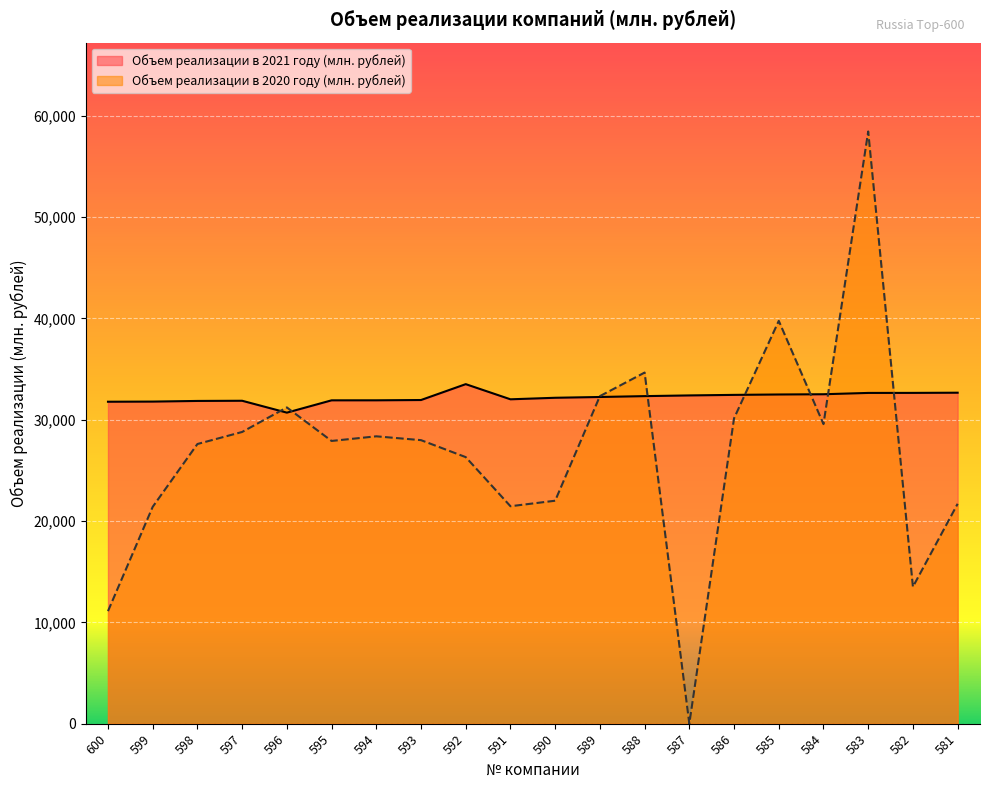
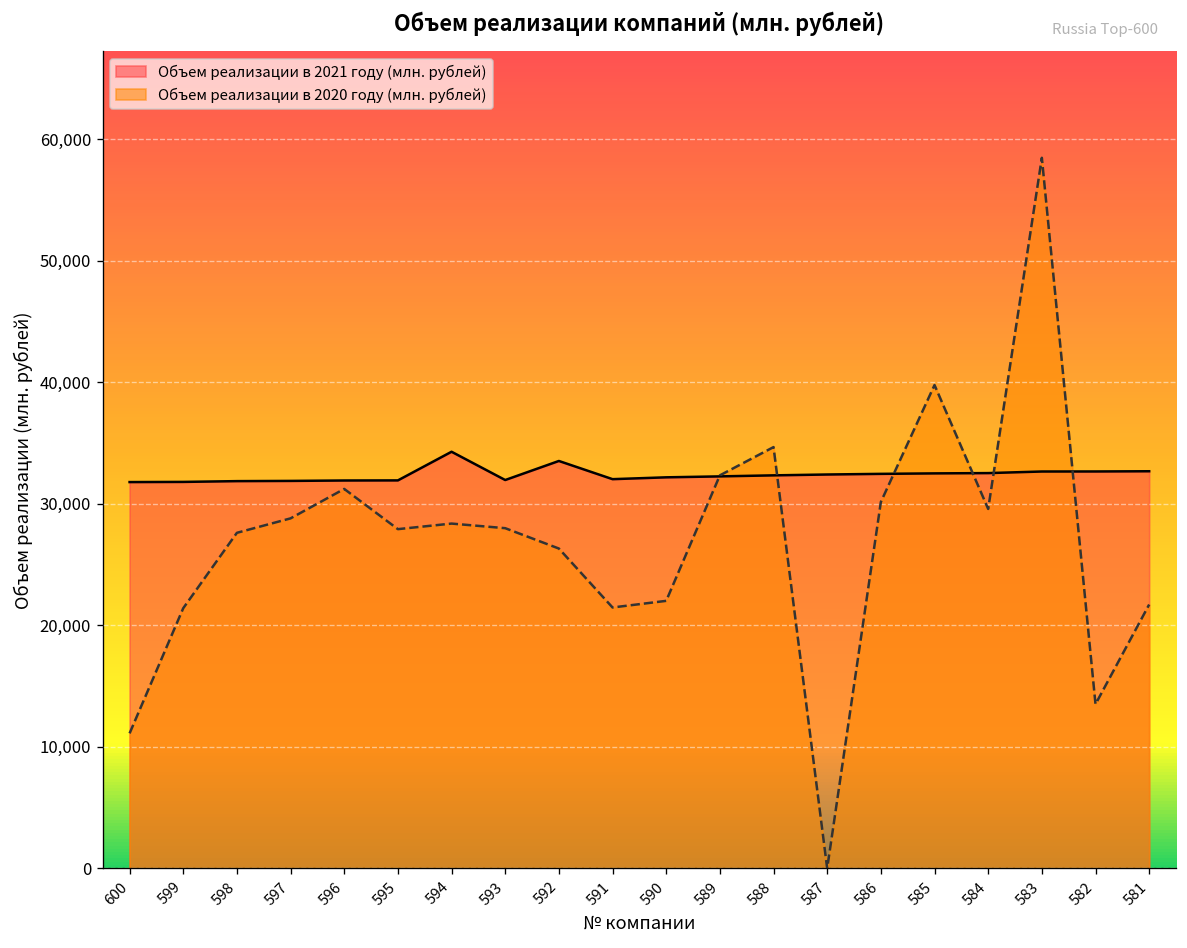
Объем реализации в 2021 году (млн. рублей), 596: 30,700 -> 31,900
Объем реализации в 2021 году (млн. рублей), 594: 31,900 -> 34,300
